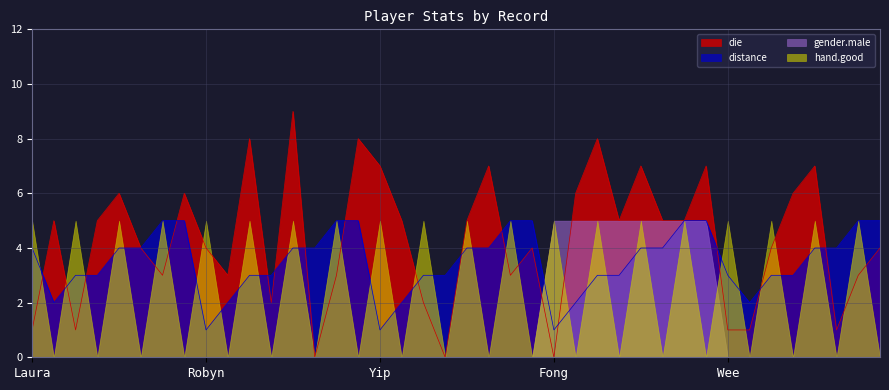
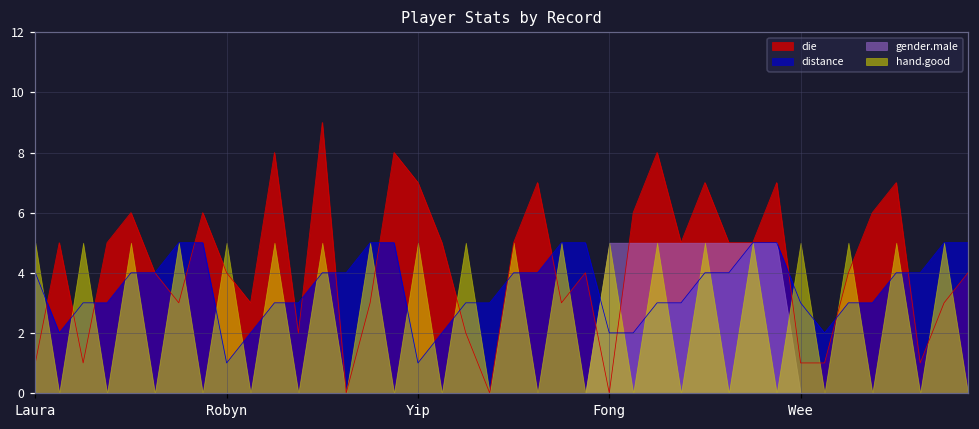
distance, Fong: 1 -> 2
